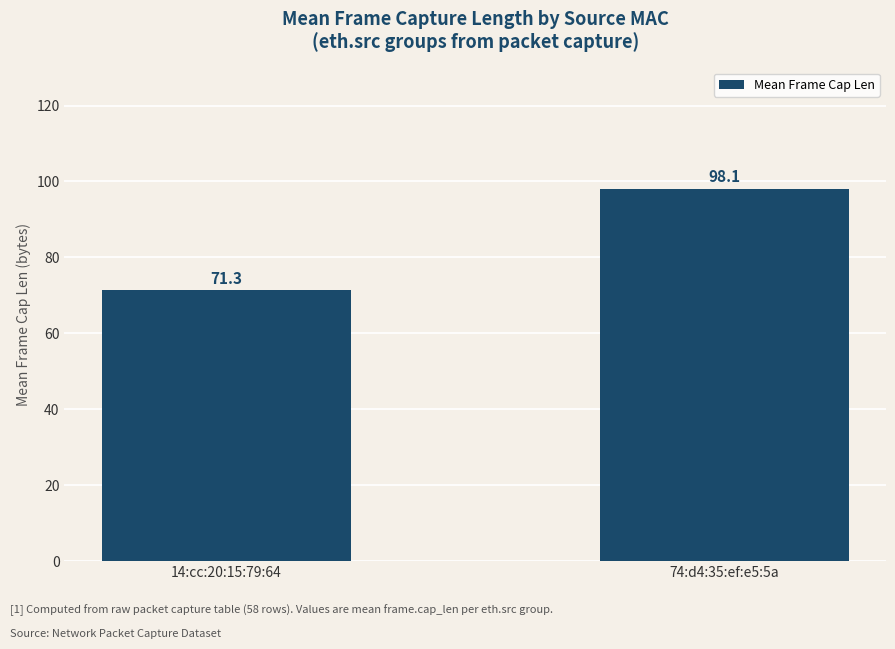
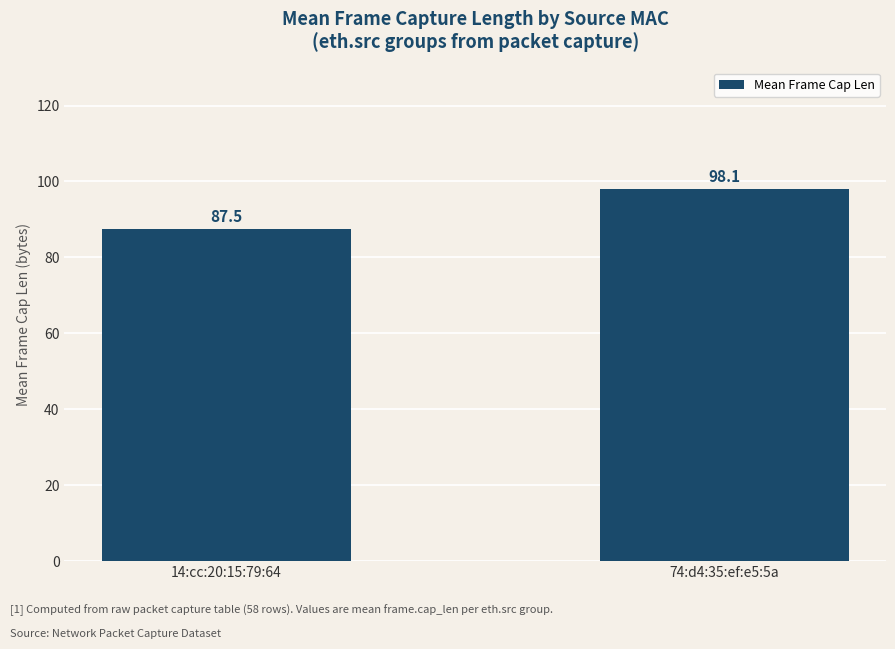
14:cc:20:15:79:64: 71.3 -> 87.5
